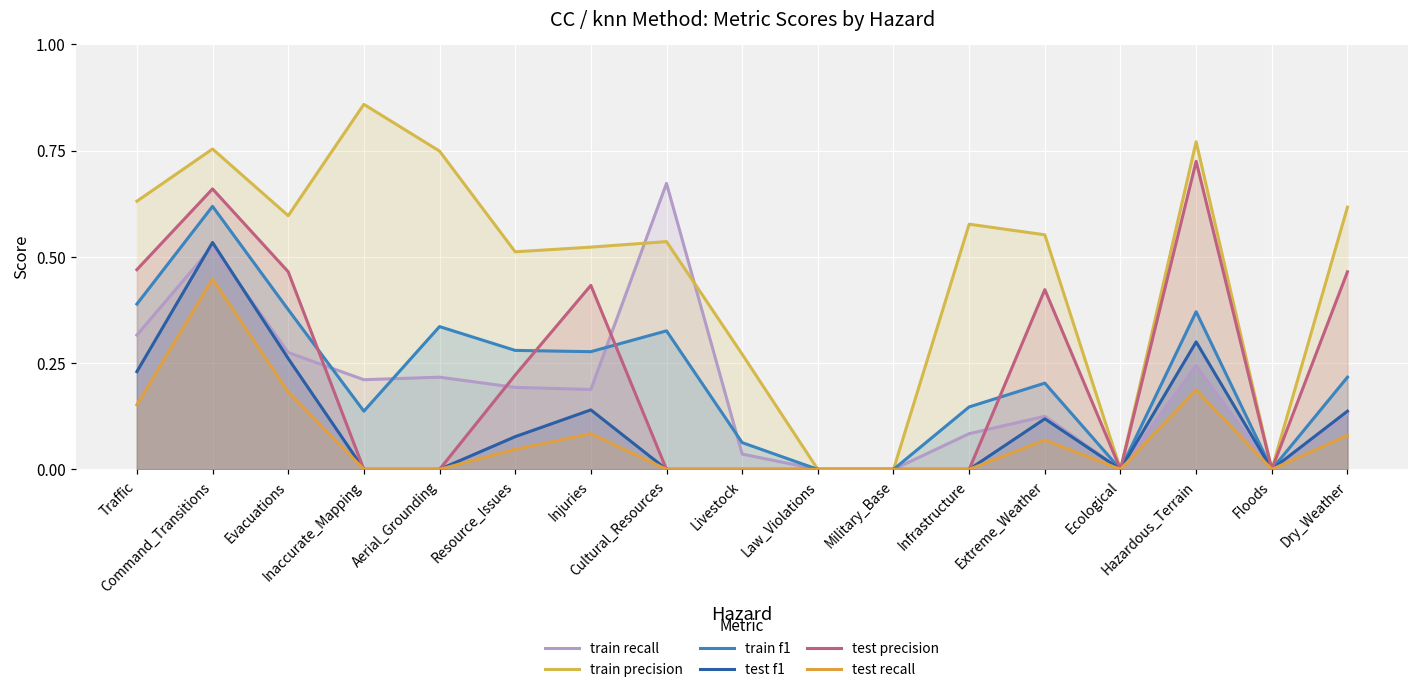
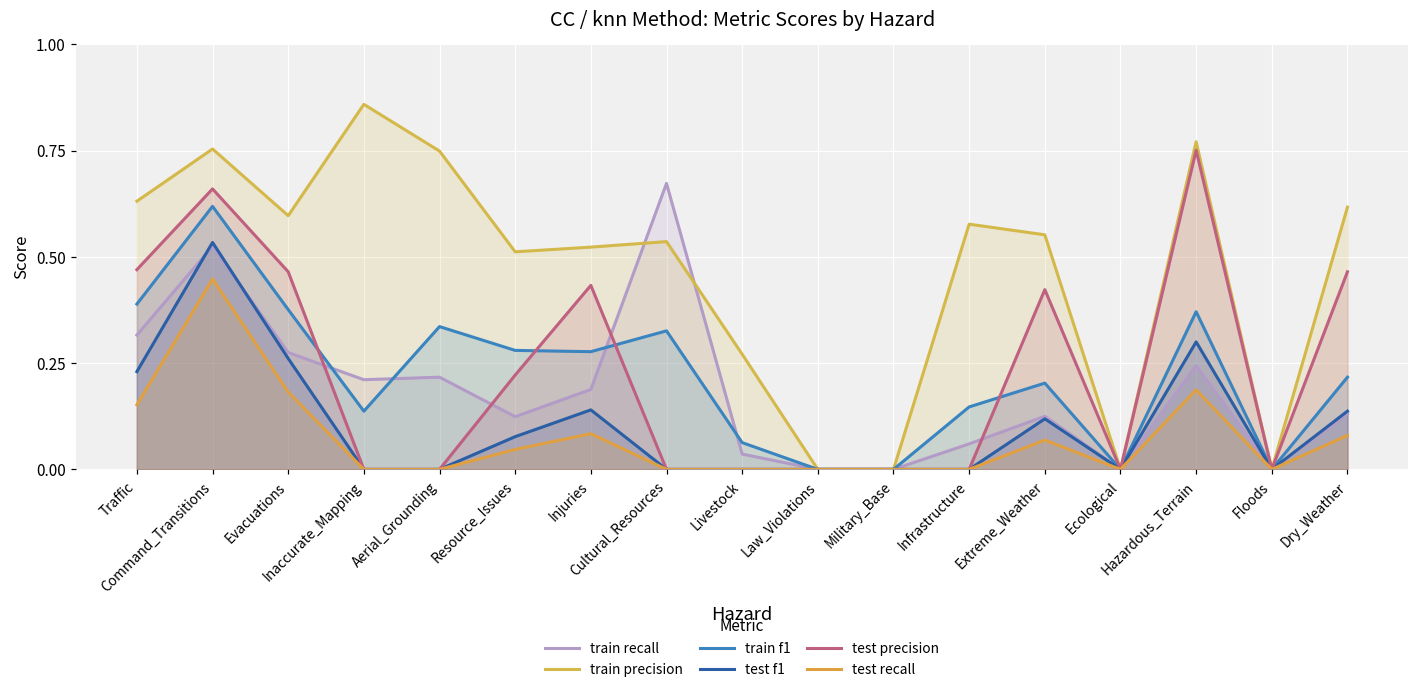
train recall, Resource_Issues: 0.19 -> 0.12
train recall, Infrastructure: 0.08 -> 0.06
test precision, Hazardous_Terrain: 0.73 -> 0.75
